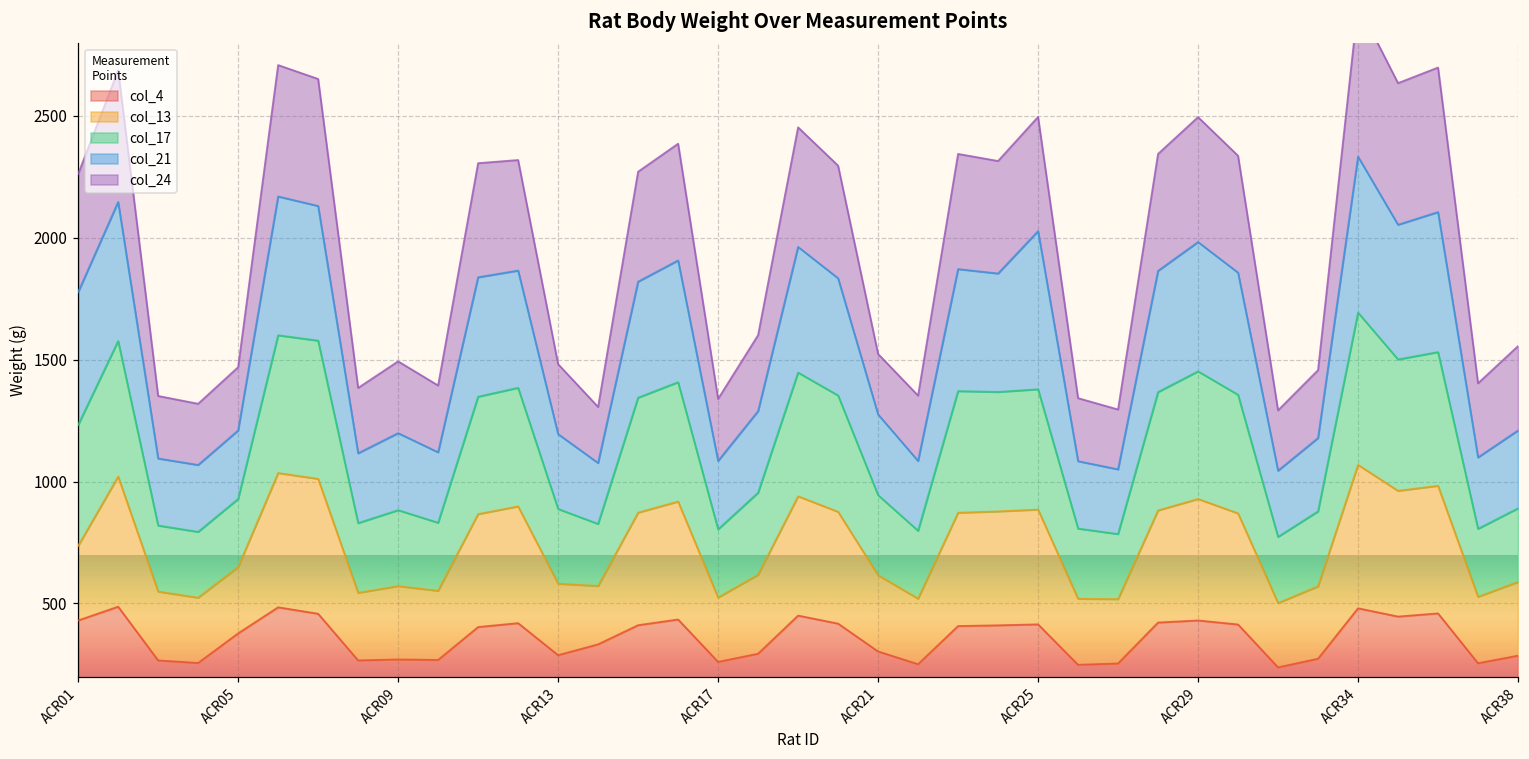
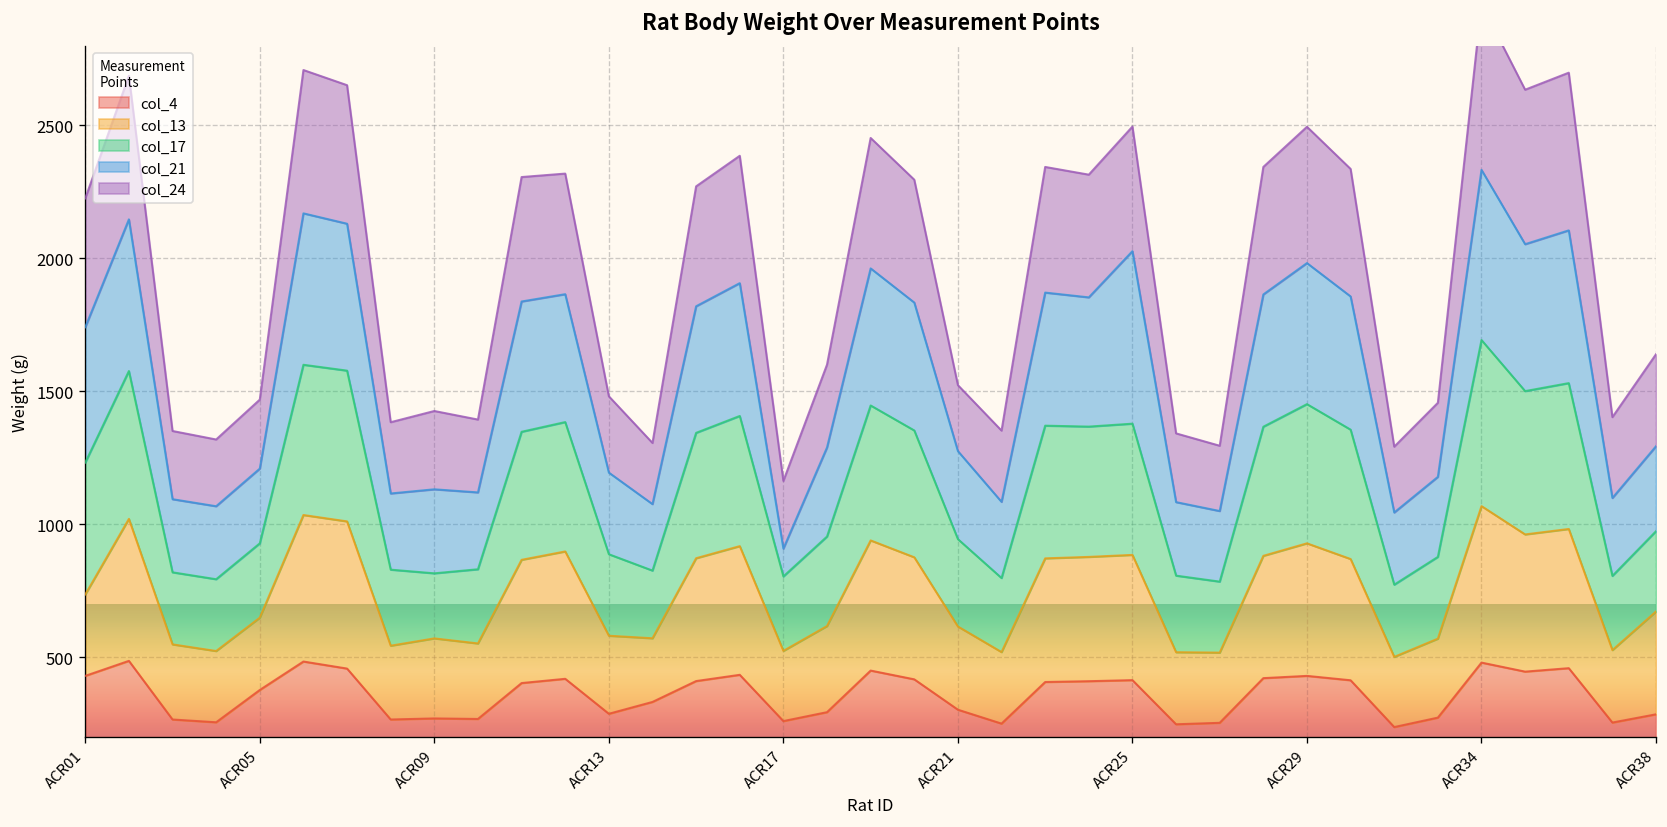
col_21, ACR01: 550 -> 510
col_17, ACR09: 310 -> 240
col_21, ACR17: 280 -> 100
col_13, ACR38: 300 -> 390
